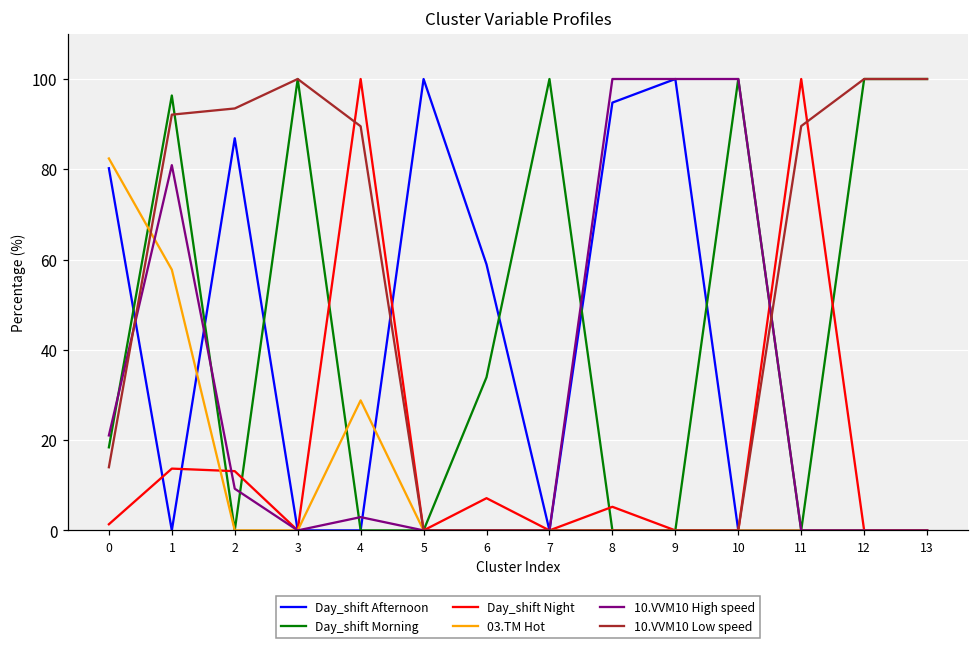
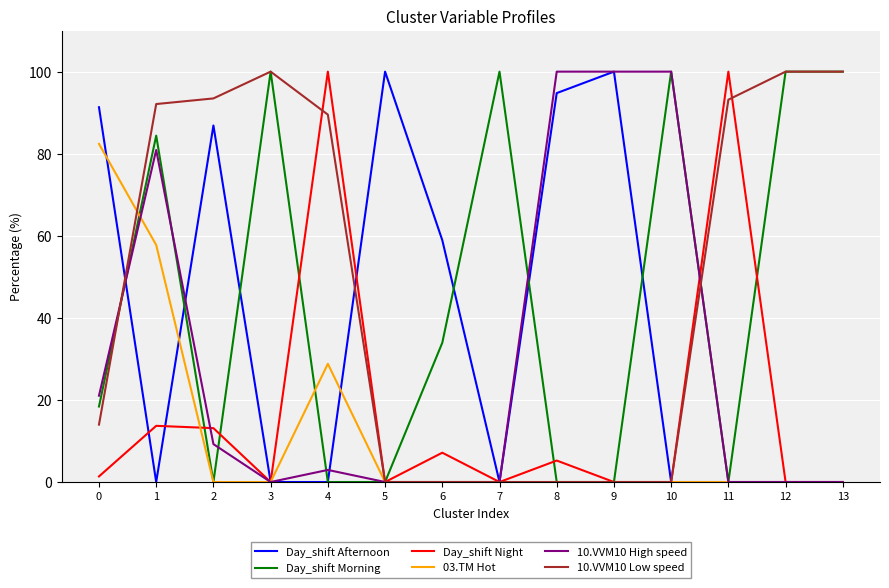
Day_shift Afternoon, 0: 80 -> 91
Day_shift Morning, 1: 96 -> 84
10.VVM10 Low speed, 11: 90 -> 93
